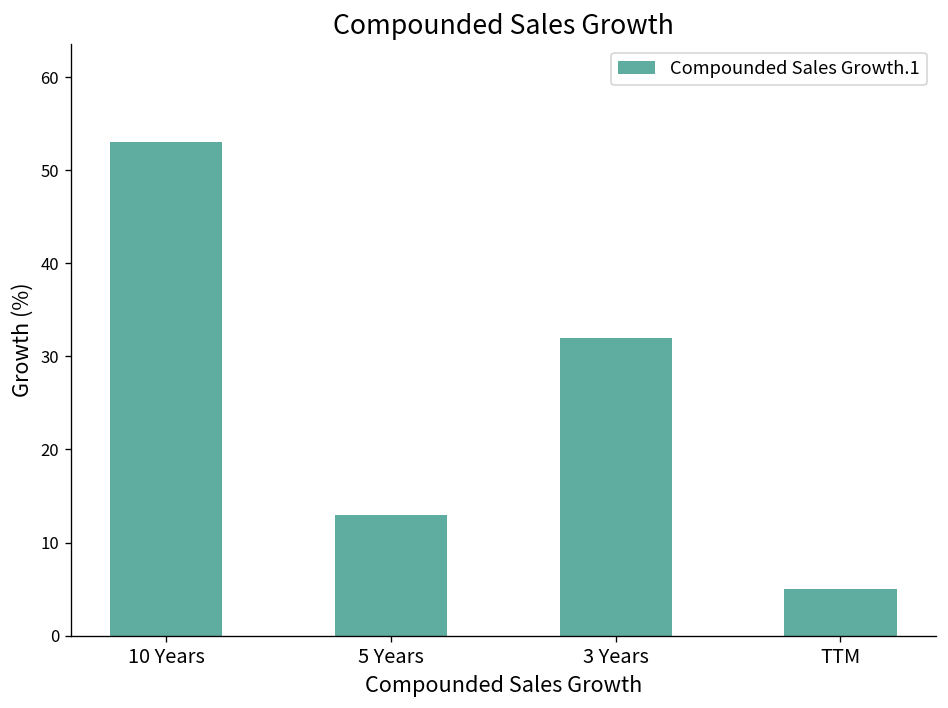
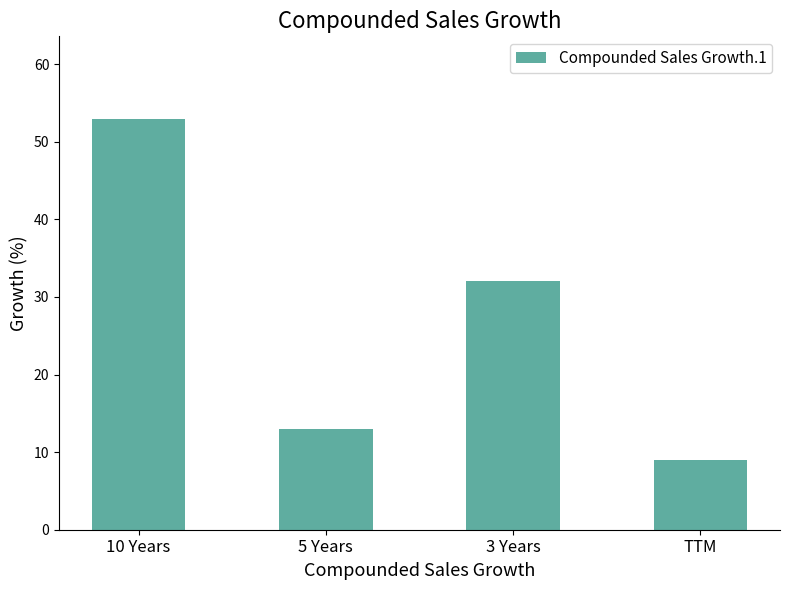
TTM: 5 -> 9
